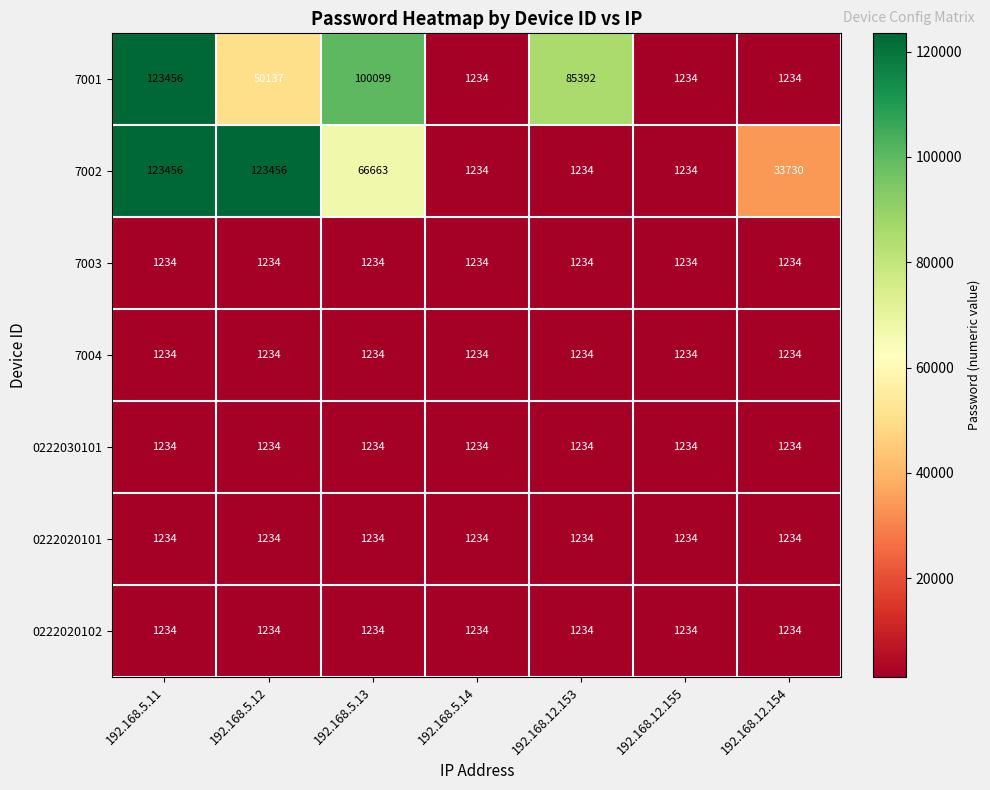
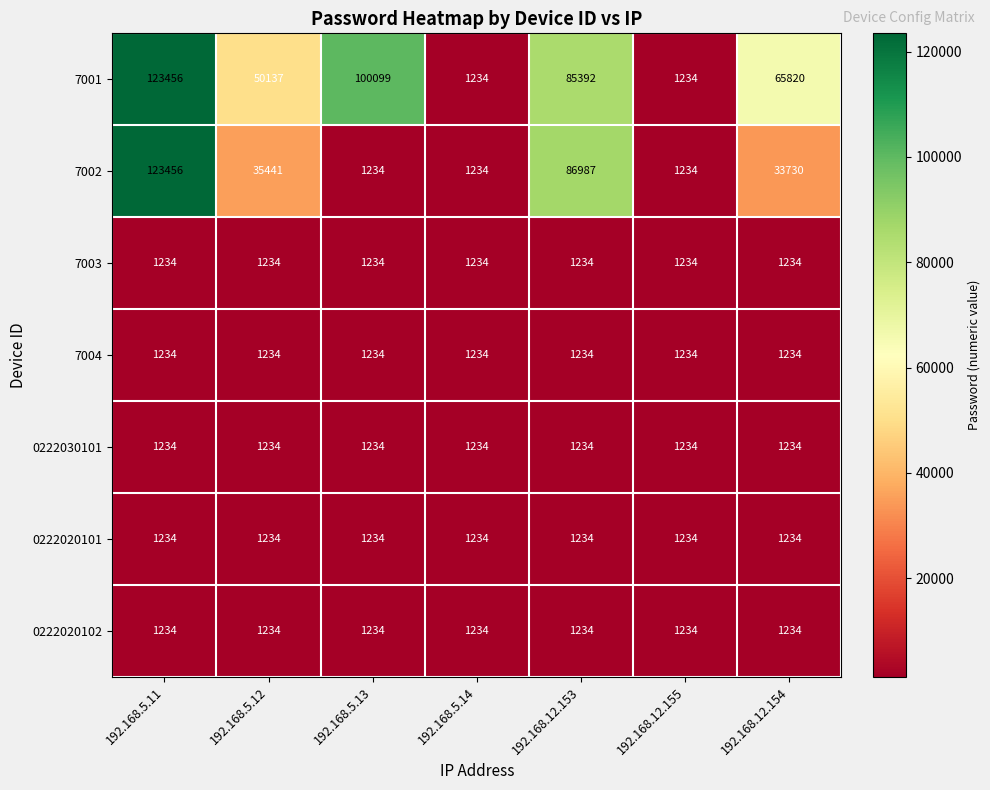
7001, 192.168.12.154: 1234 -> 65820
7002, 192.168.5.12: 123456 -> 35441
7002, 192.168.5.13: 66663 -> 1234
7002, 192.168.12.153: 1234 -> 86987
